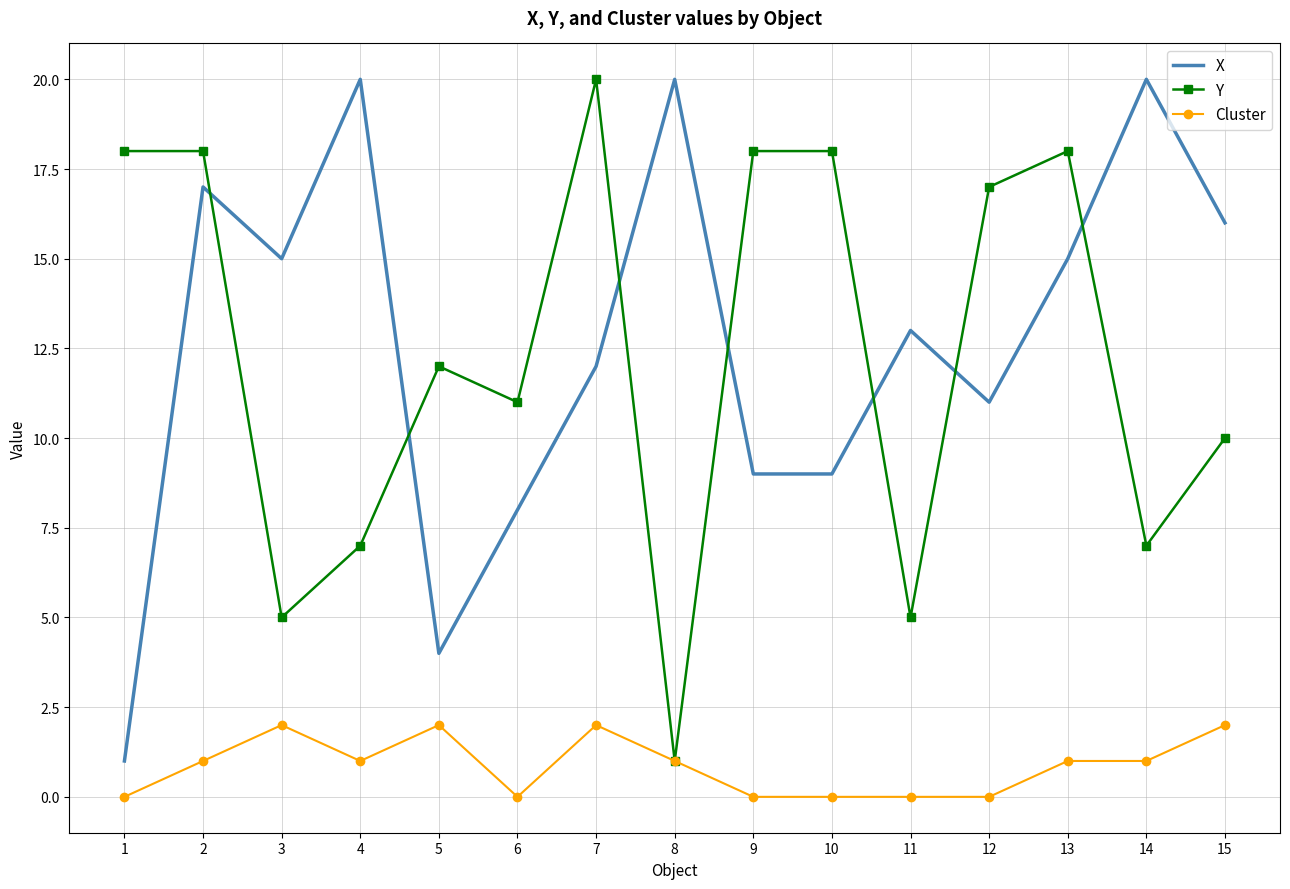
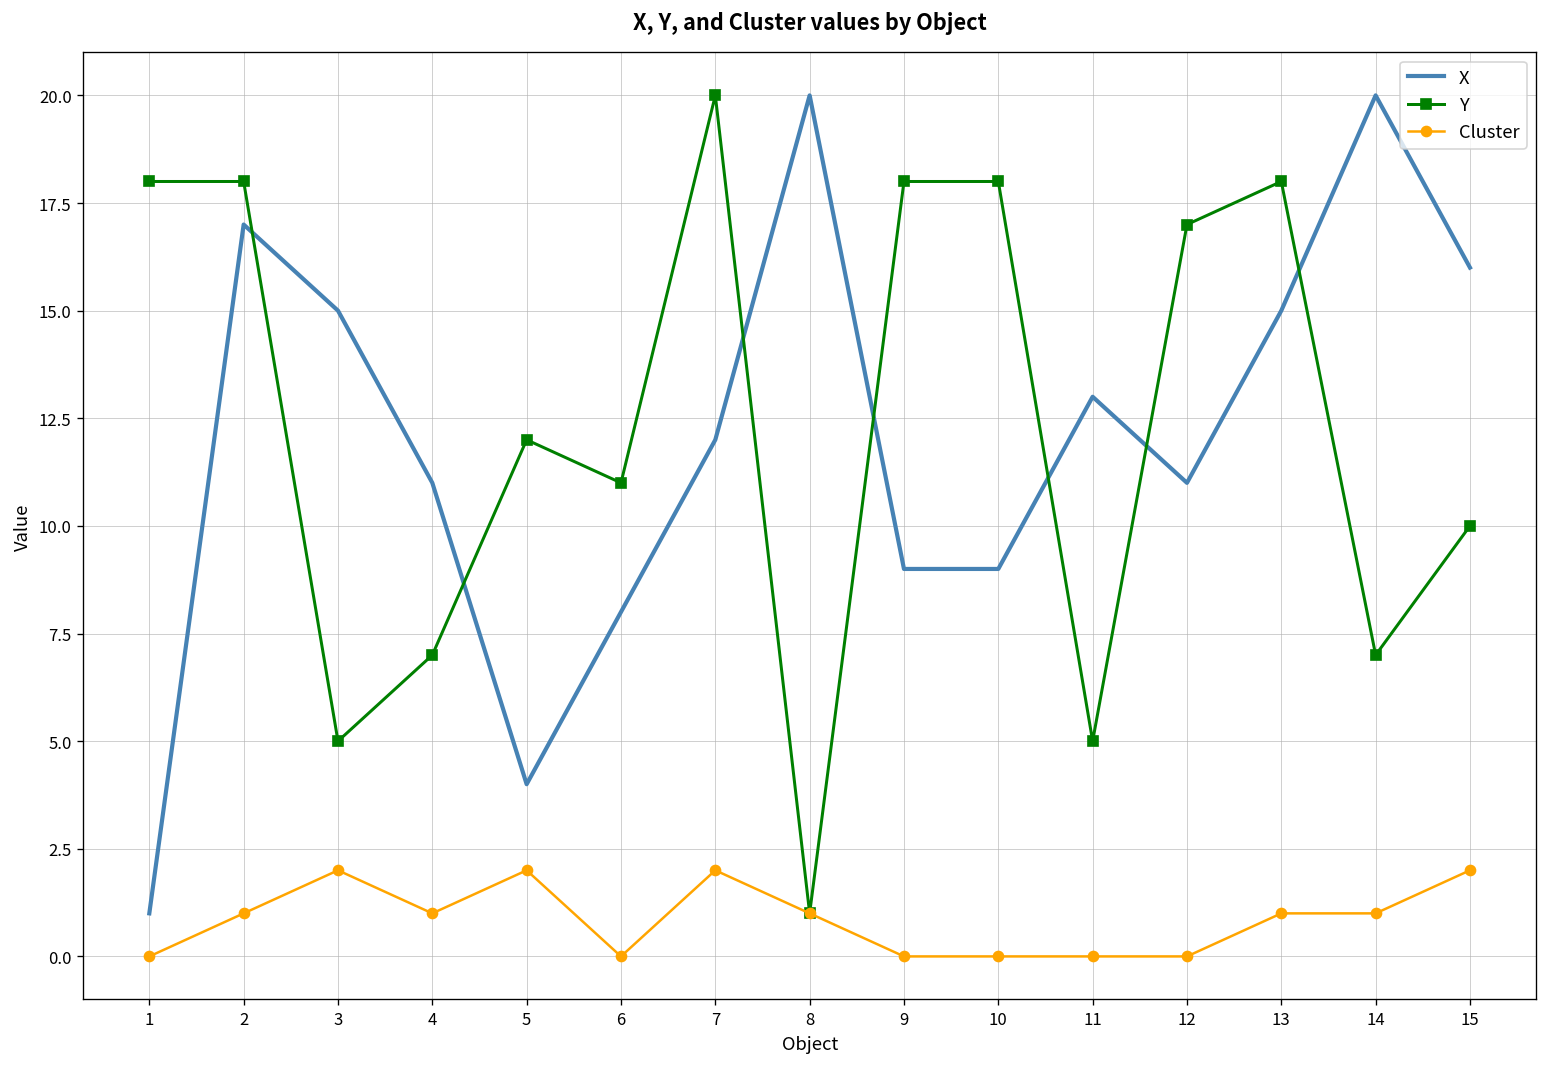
X, 4: 20 -> 11
